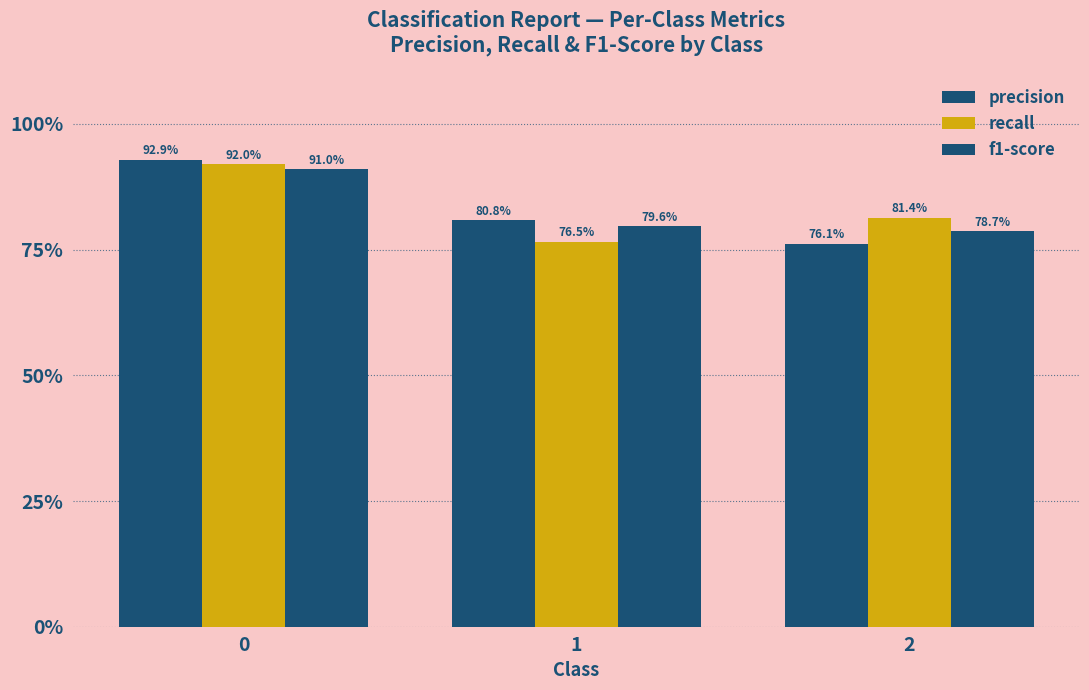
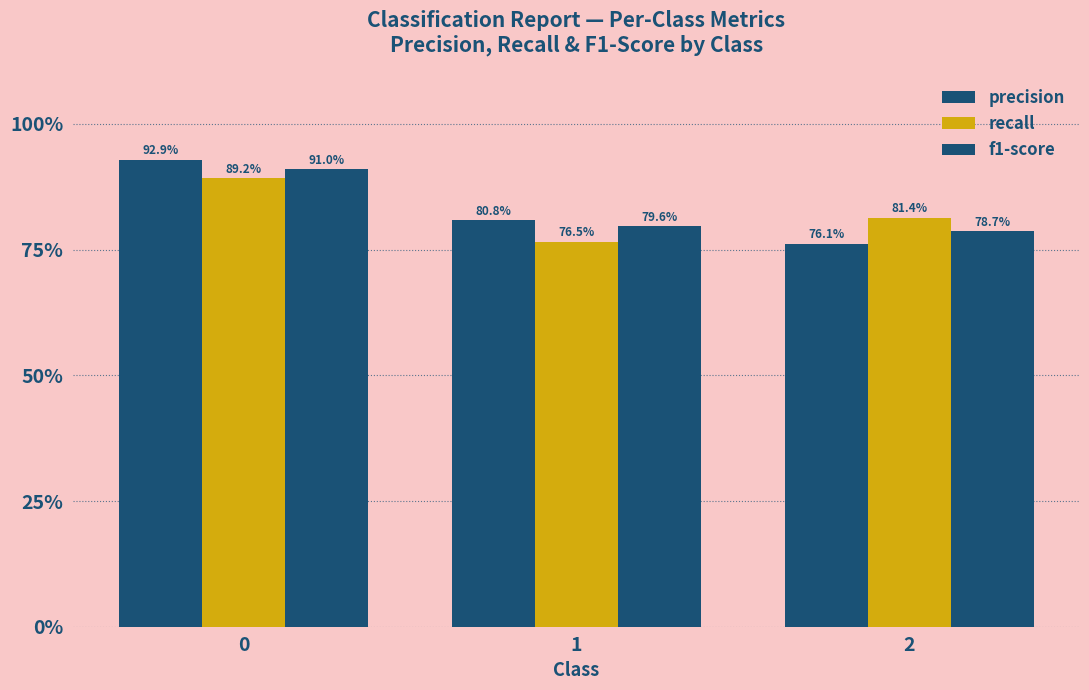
recall, 0: 92.0% -> 89.2%
